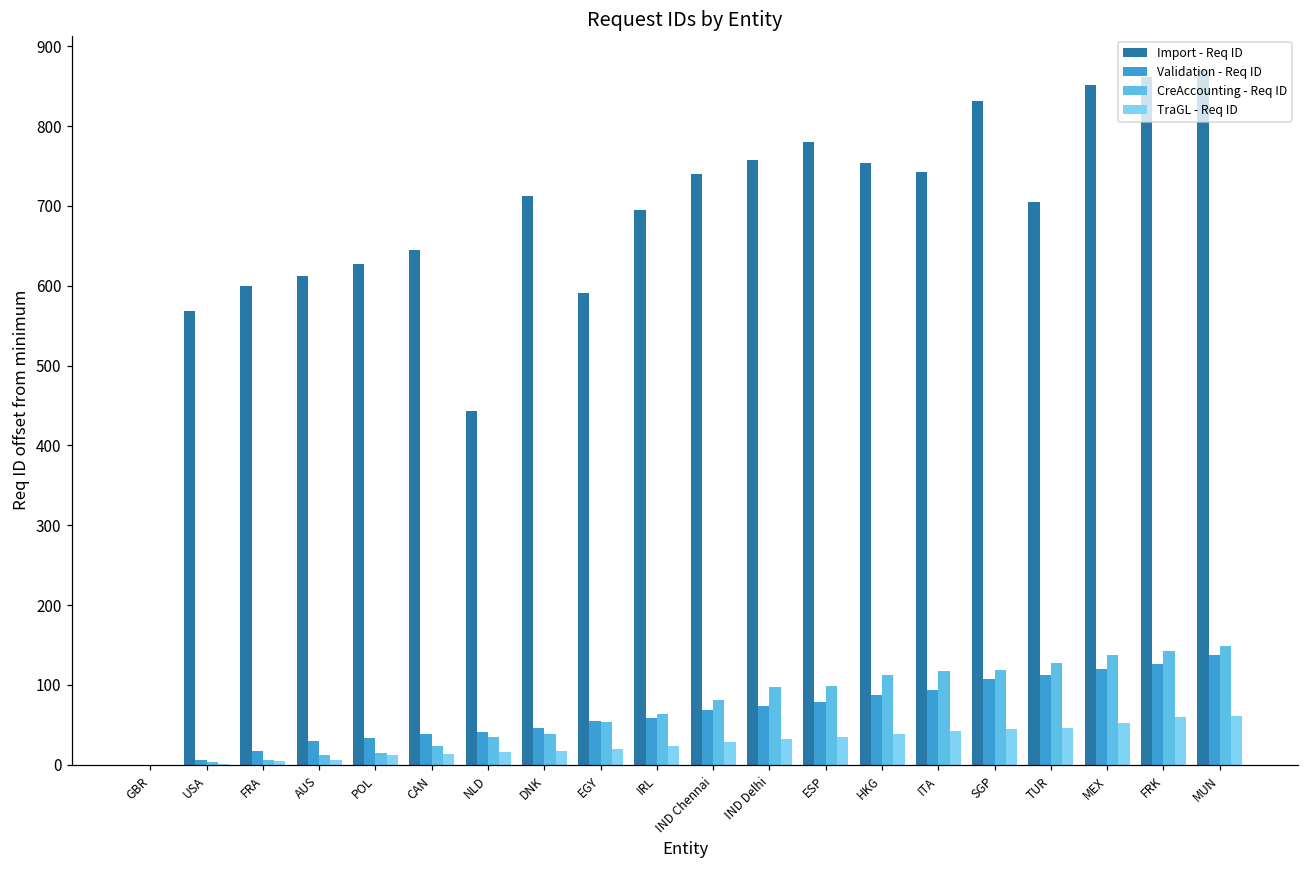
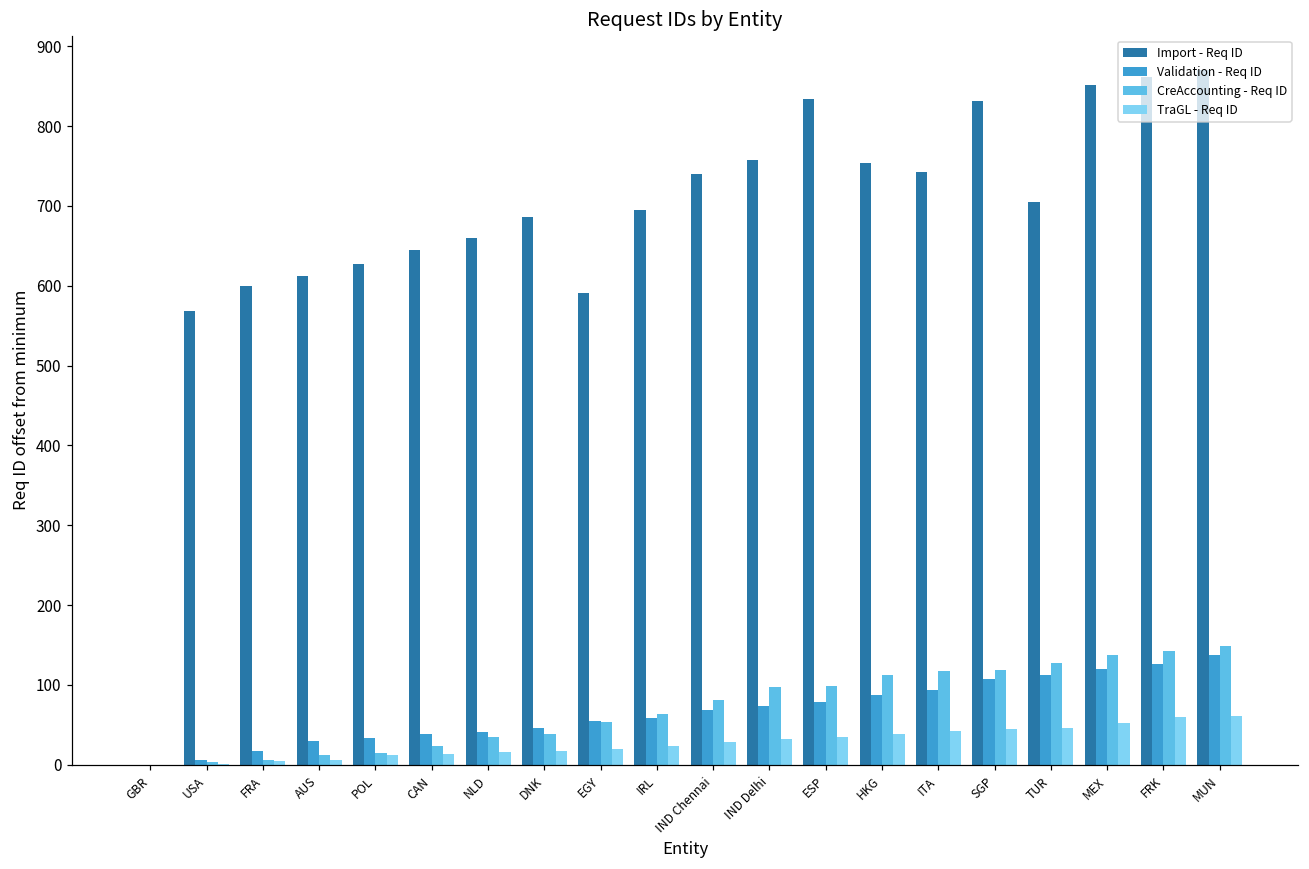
Import - Req ID, NLD: 440 -> 660
Import - Req ID, DNK: 710 -> 690
Import - Req ID, ESP: 780 -> 830
